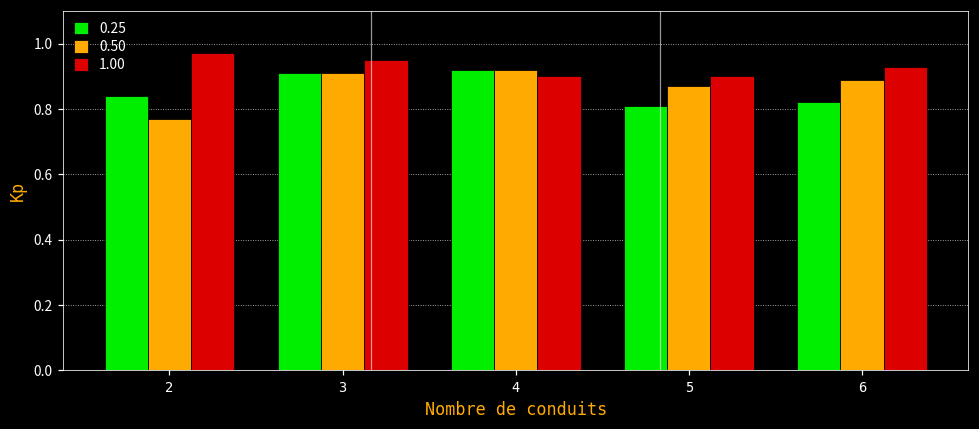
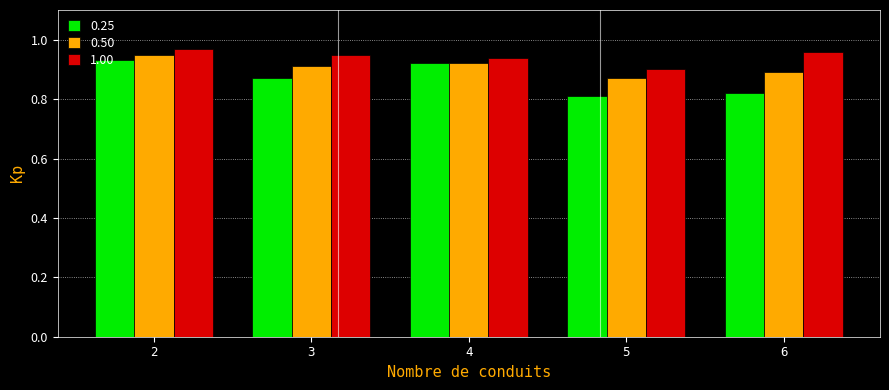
0.25, 2: 0.84 -> 0.93
0.50, 2: 0.77 -> 0.95
0.25, 3: 0.91 -> 0.87
1.00, 4: 0.90 -> 0.94
1.00, 6: 0.93 -> 0.96
